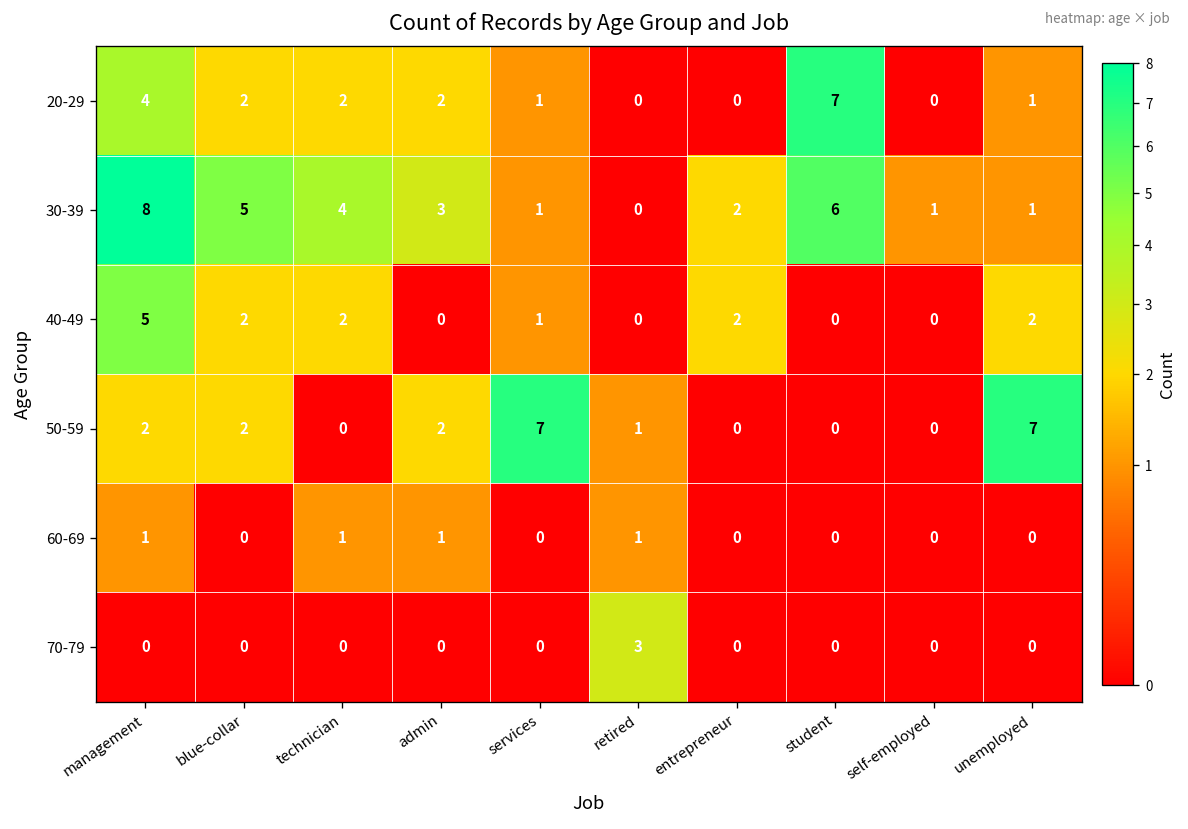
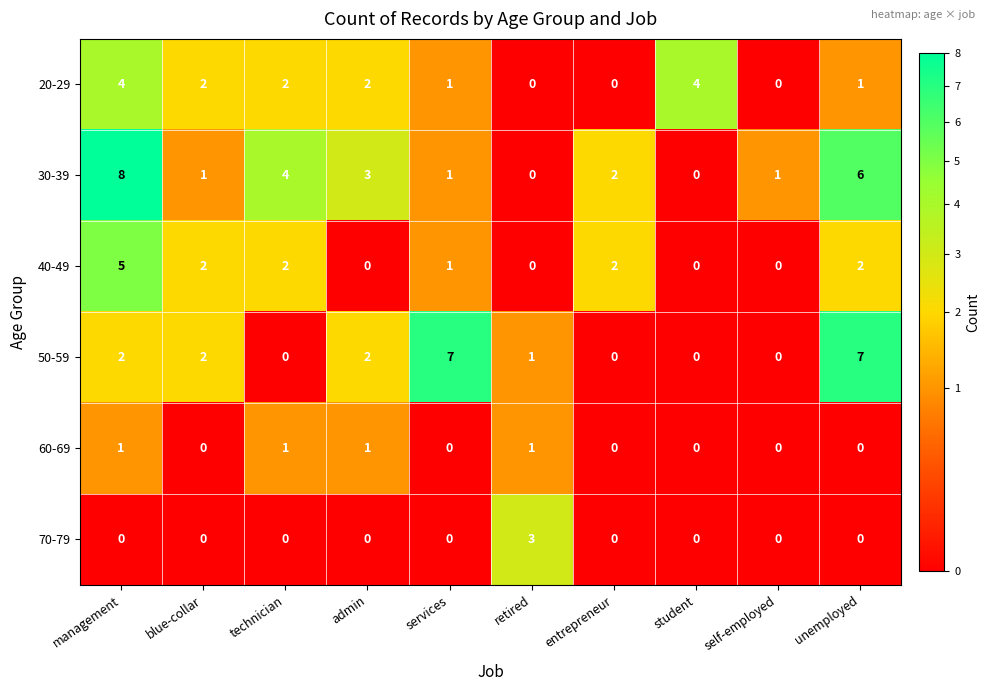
20-29, student: 7 -> 4
30-39, blue-collar: 5 -> 1
30-39, student: 6 -> 0
30-39, unemployed: 1 -> 6
